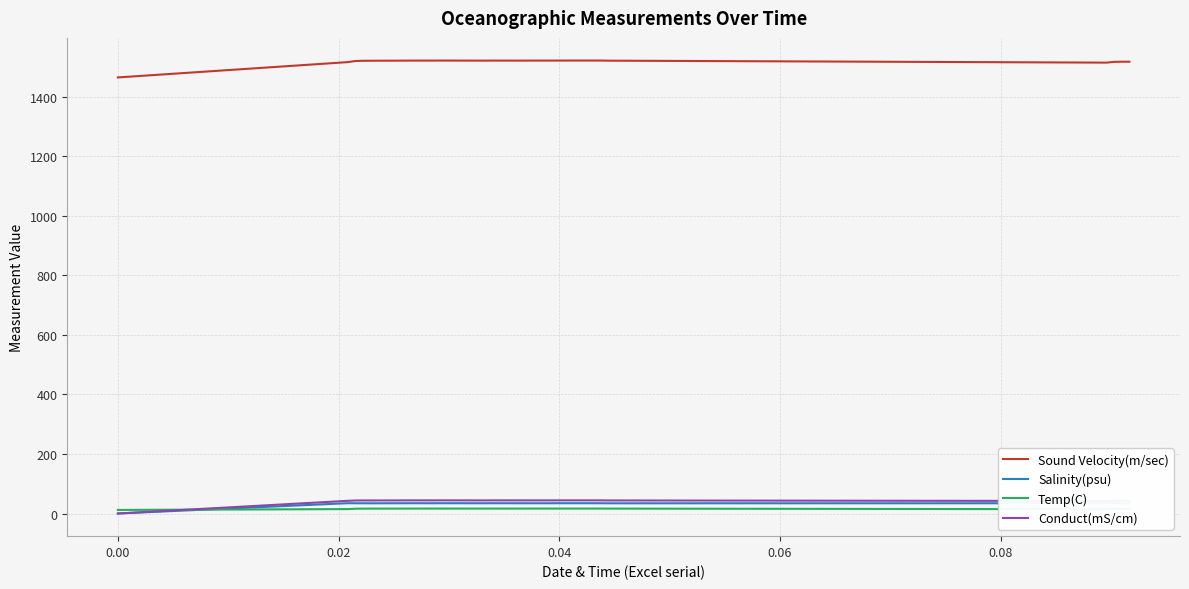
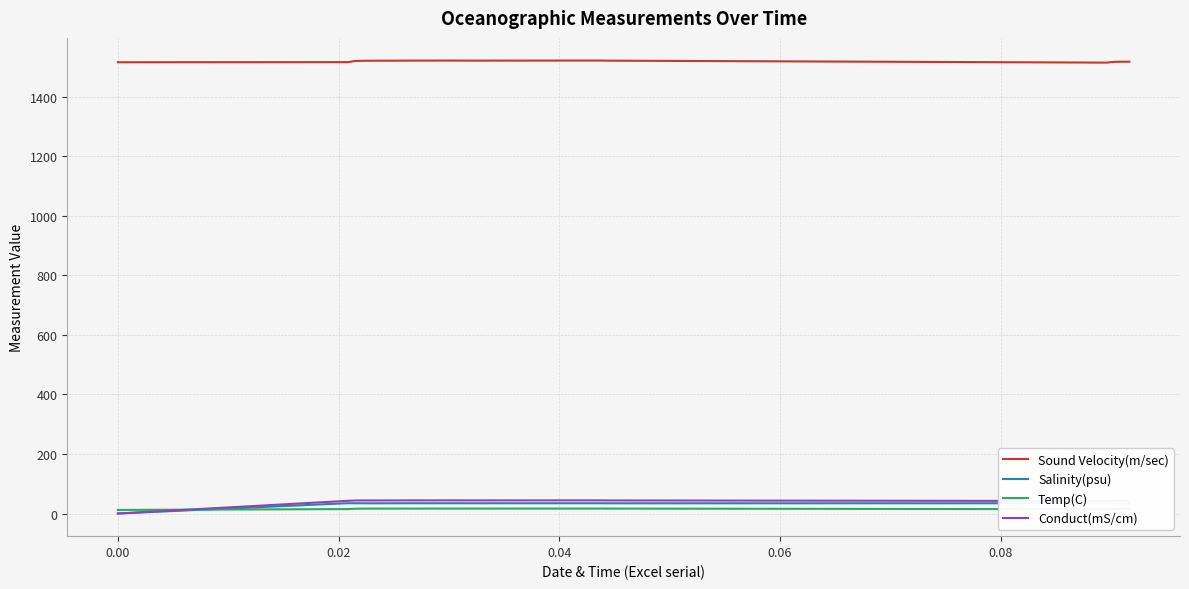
Sound Velocity(m/sec), 0.00: 1460 -> 1520
